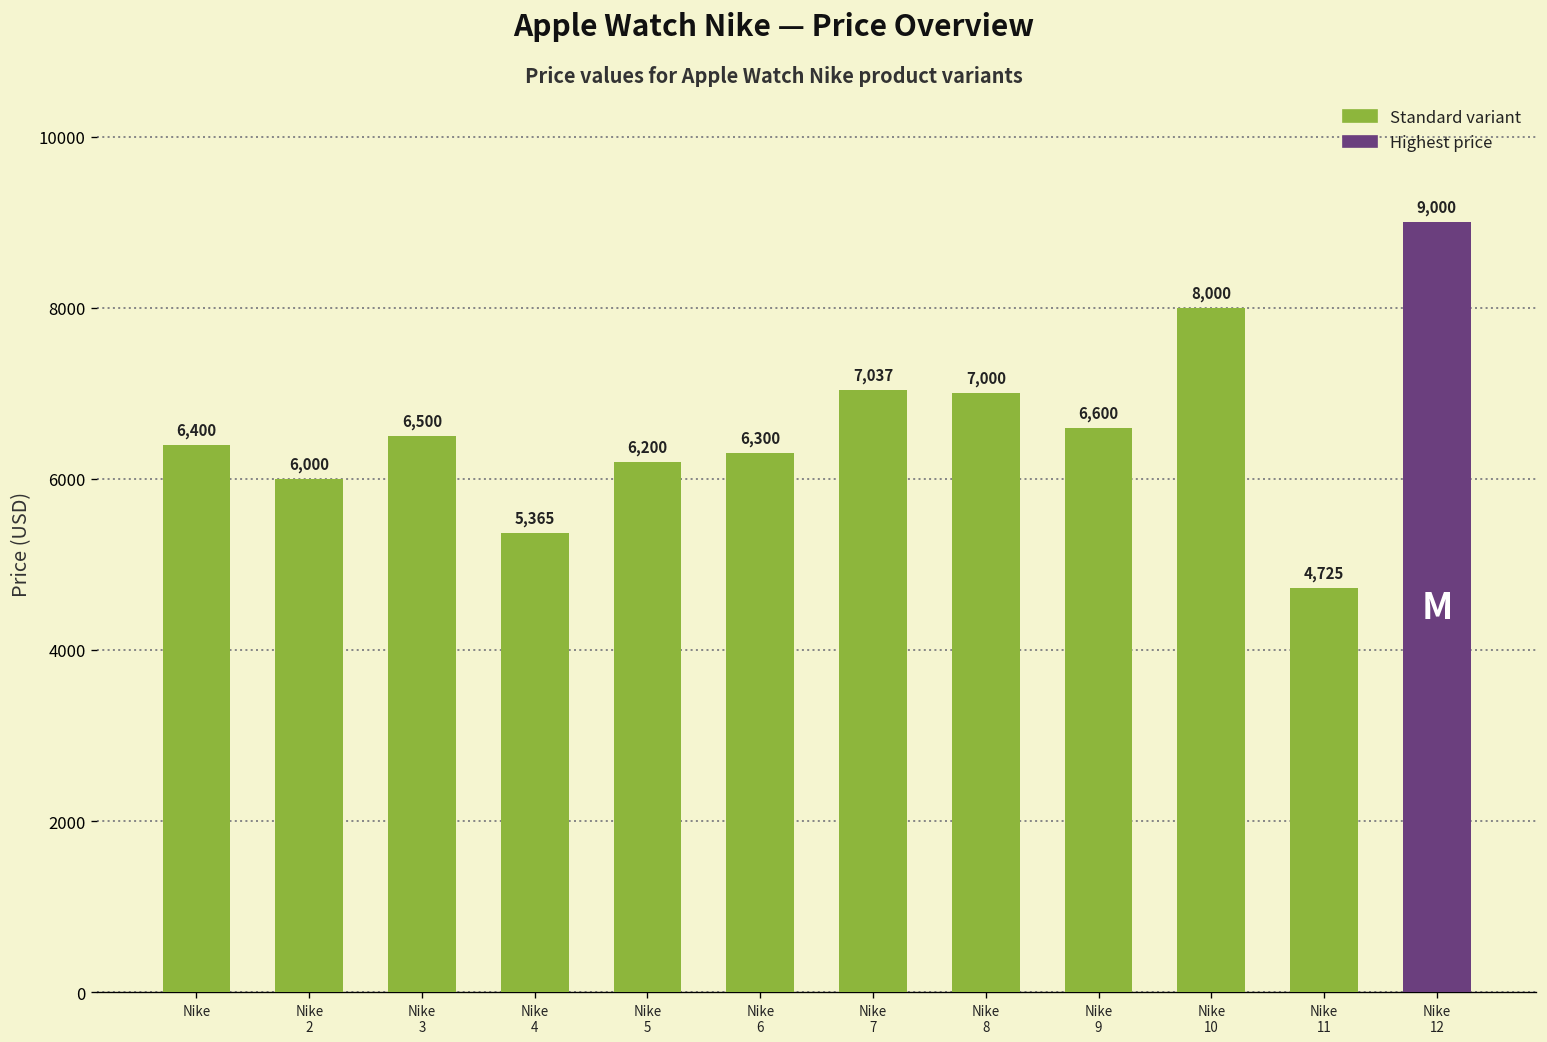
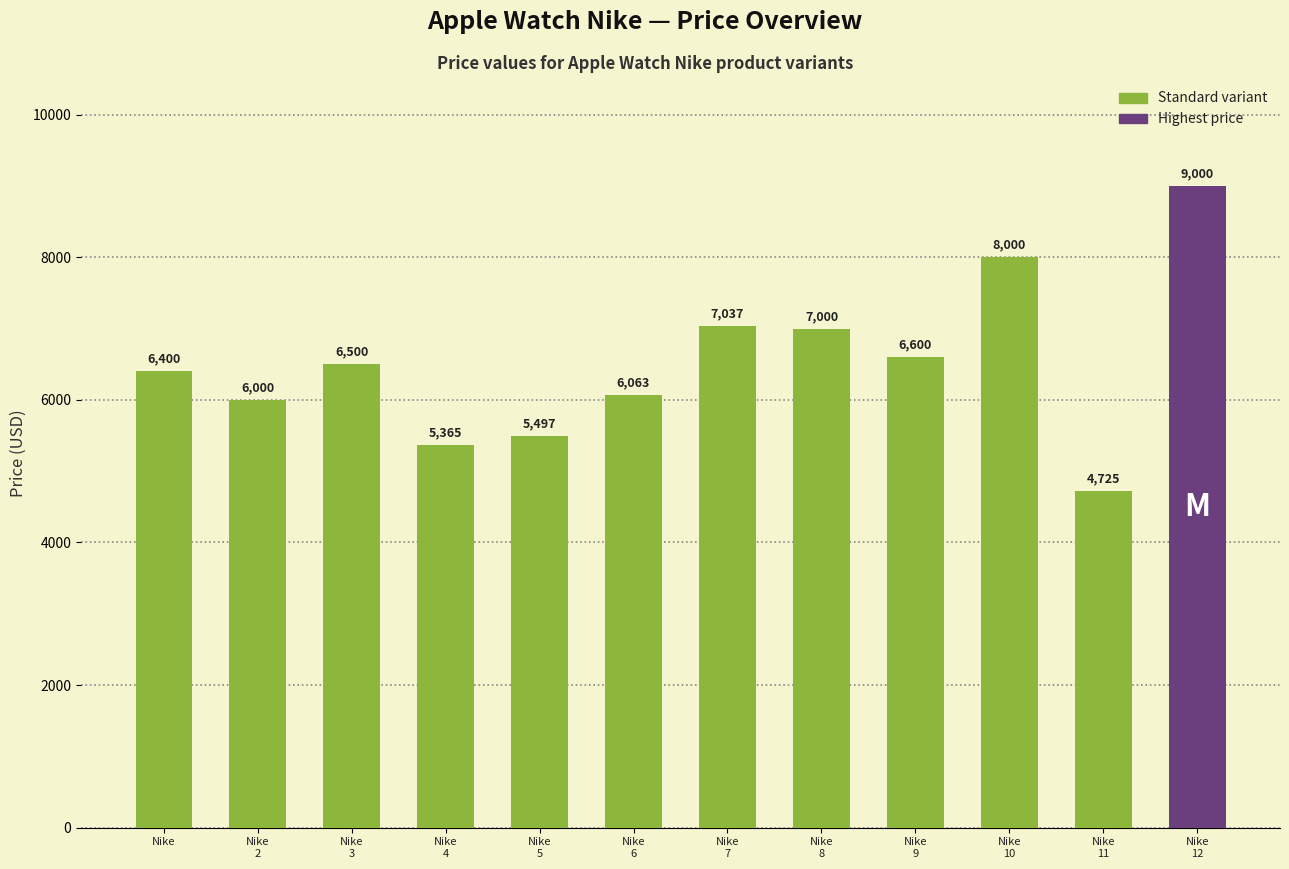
Nike 5: 6,200 -> 5,497
Nike 6: 6,300 -> 6,063
